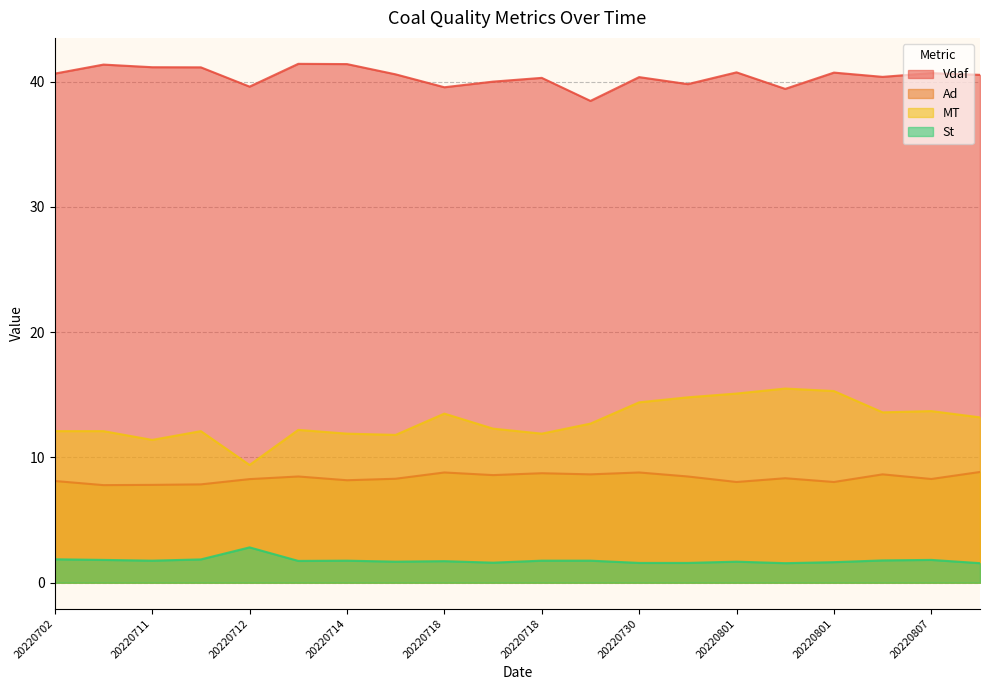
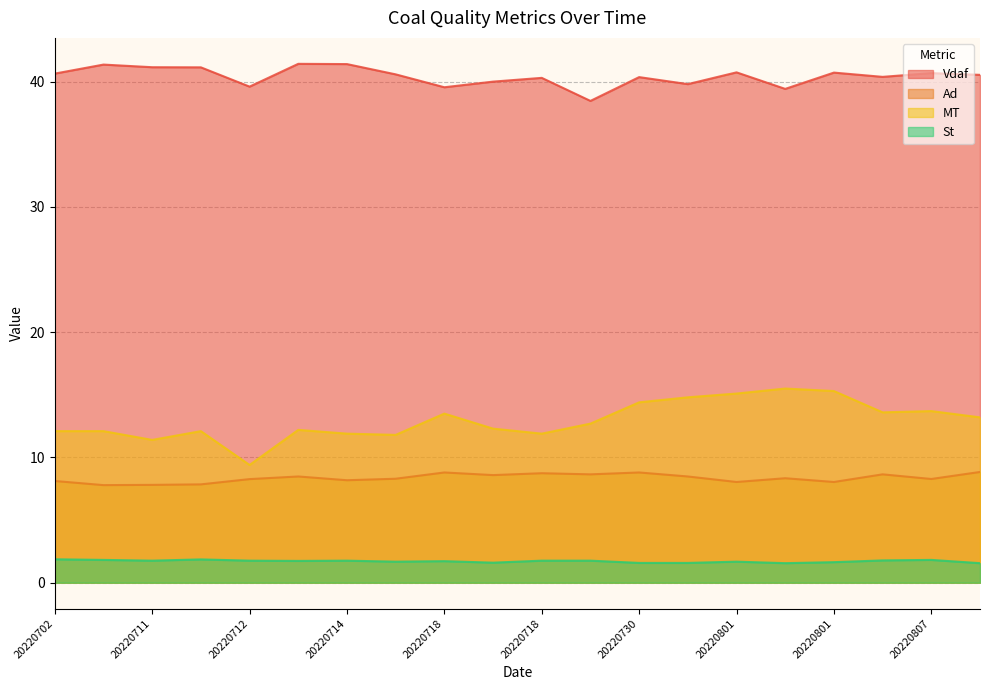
St, 20220712: 2.8 -> 1.8
